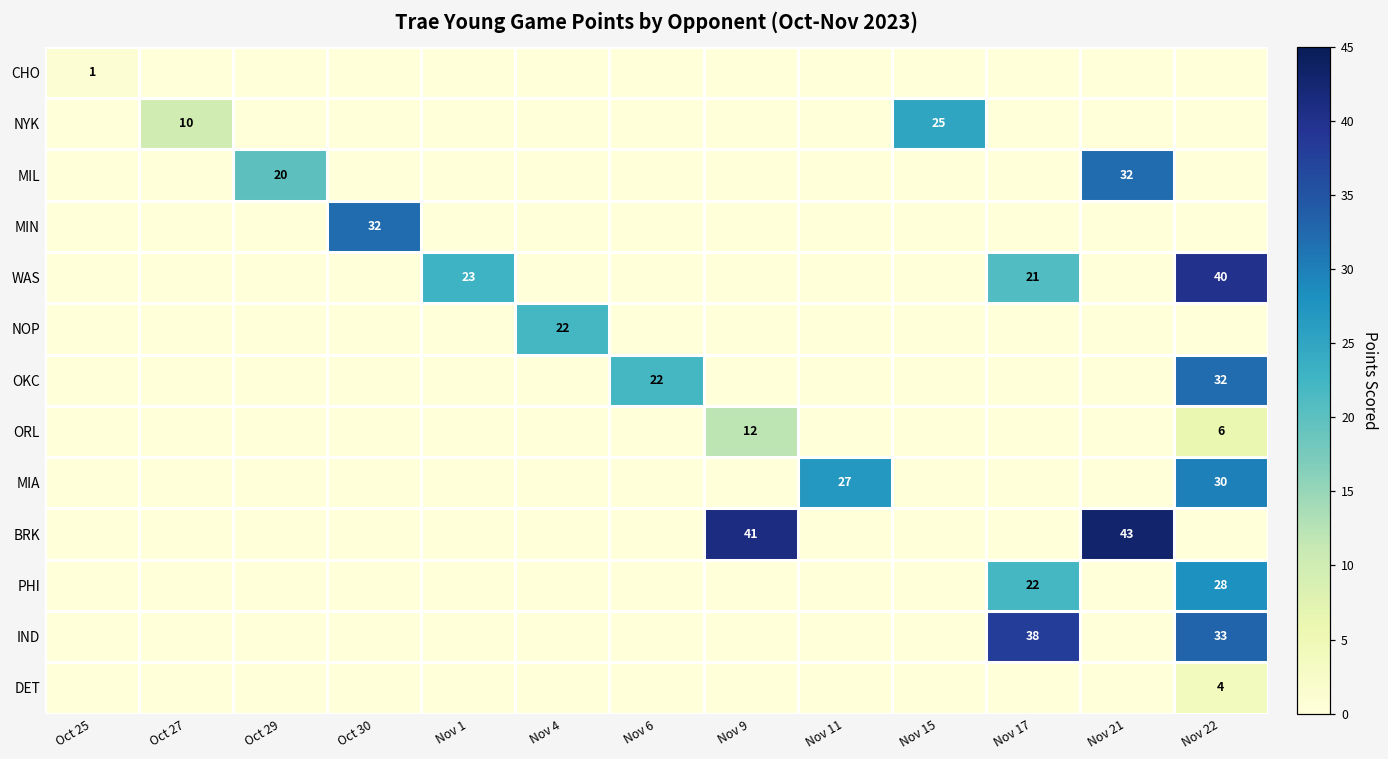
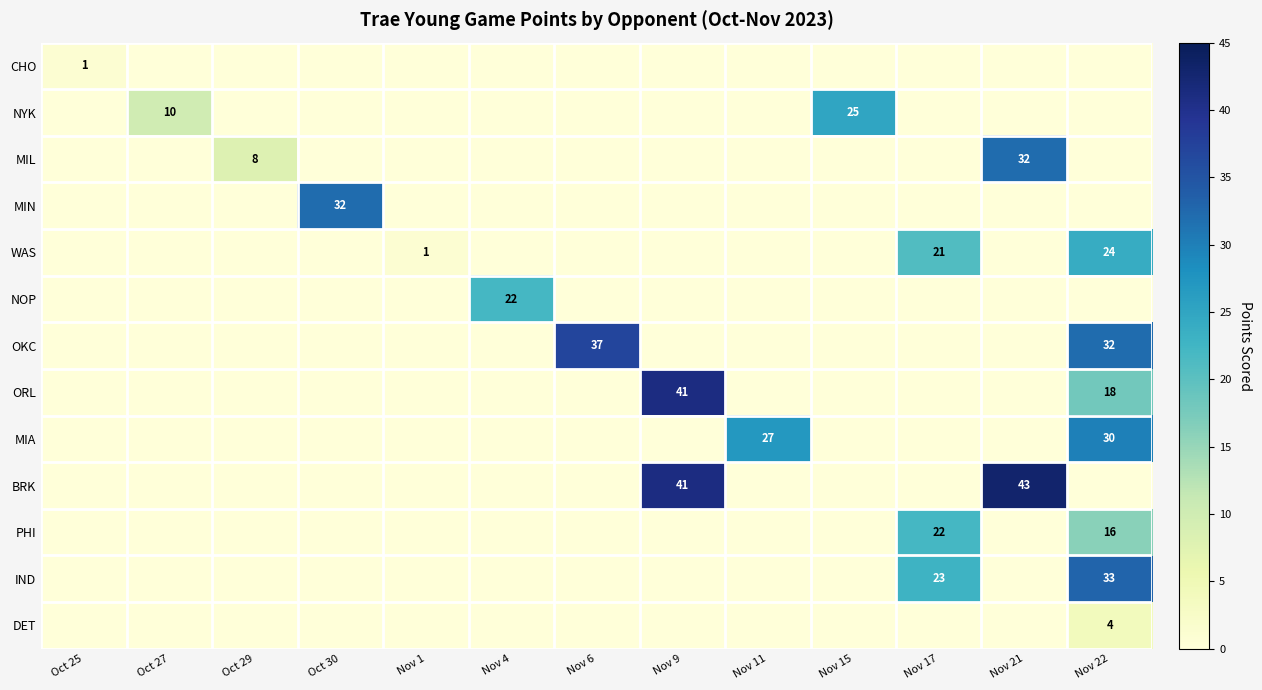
MIL, Oct 29: 20 -> 8
WAS, Nov 1: 23 -> 1
WAS, Nov 22: 40 -> 24
OKC, Nov 6: 22 -> 37
ORL, Nov 9: 12 -> 41
ORL, Nov 22: 6 -> 18
PHI, Nov 22: 28 -> 16
IND, Nov 17: 38 -> 23
